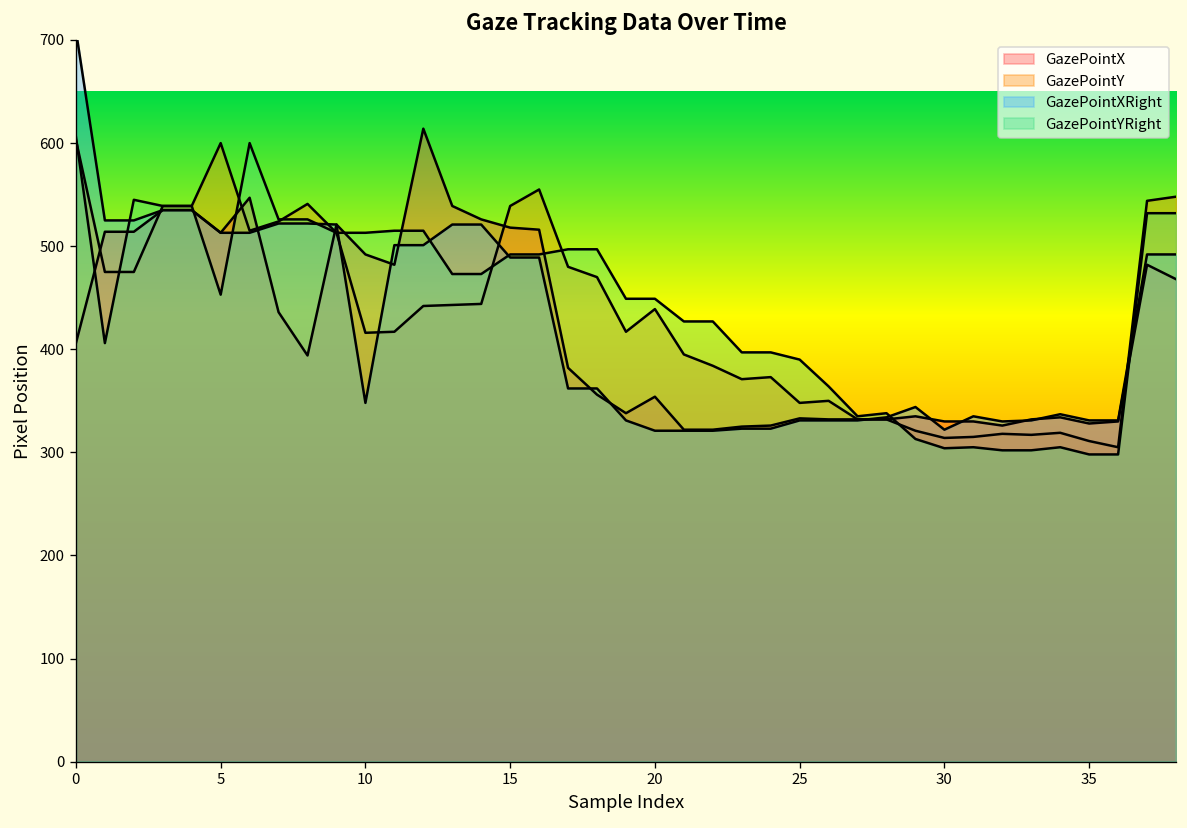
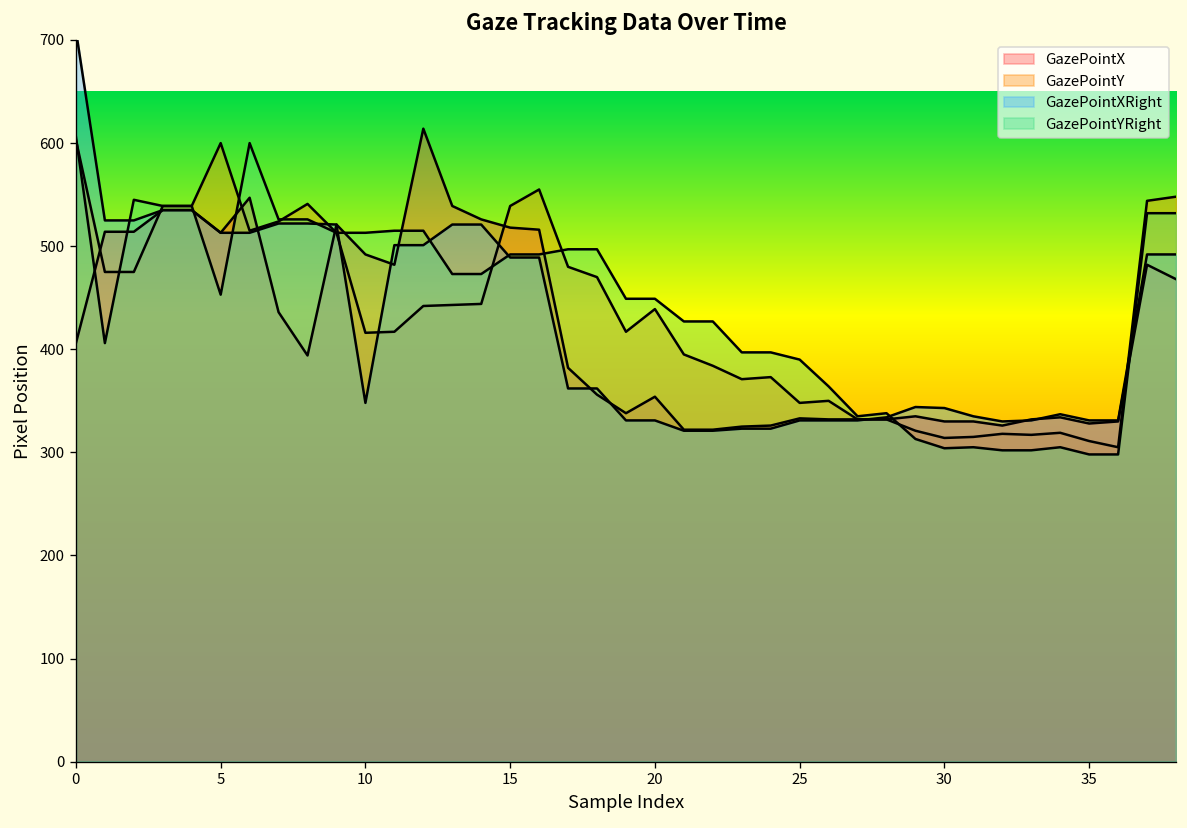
GazePointXRight, 20: 320 -> 330
GazePointXRight, 30: 320 -> 340
